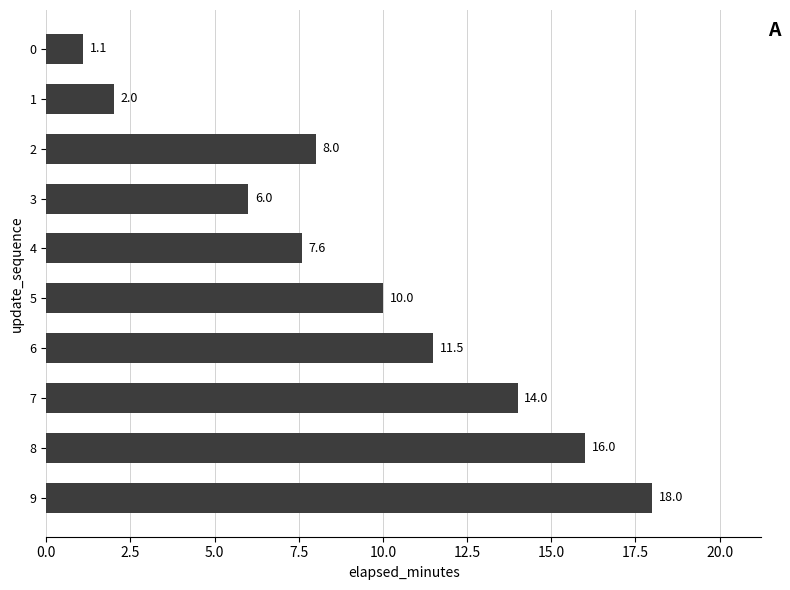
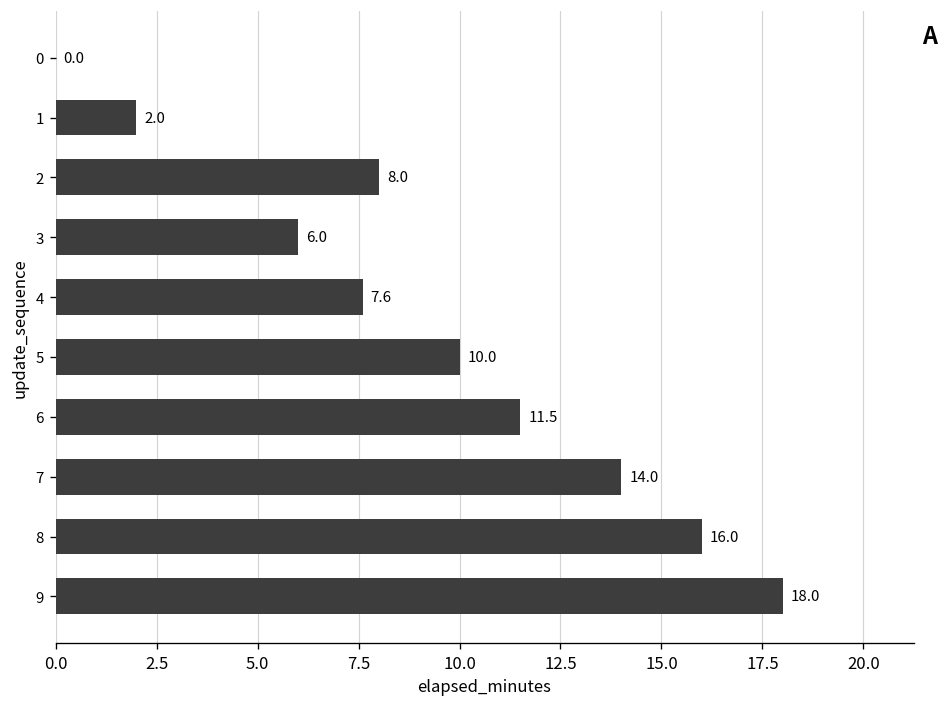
0: 1.1 -> 0.0
